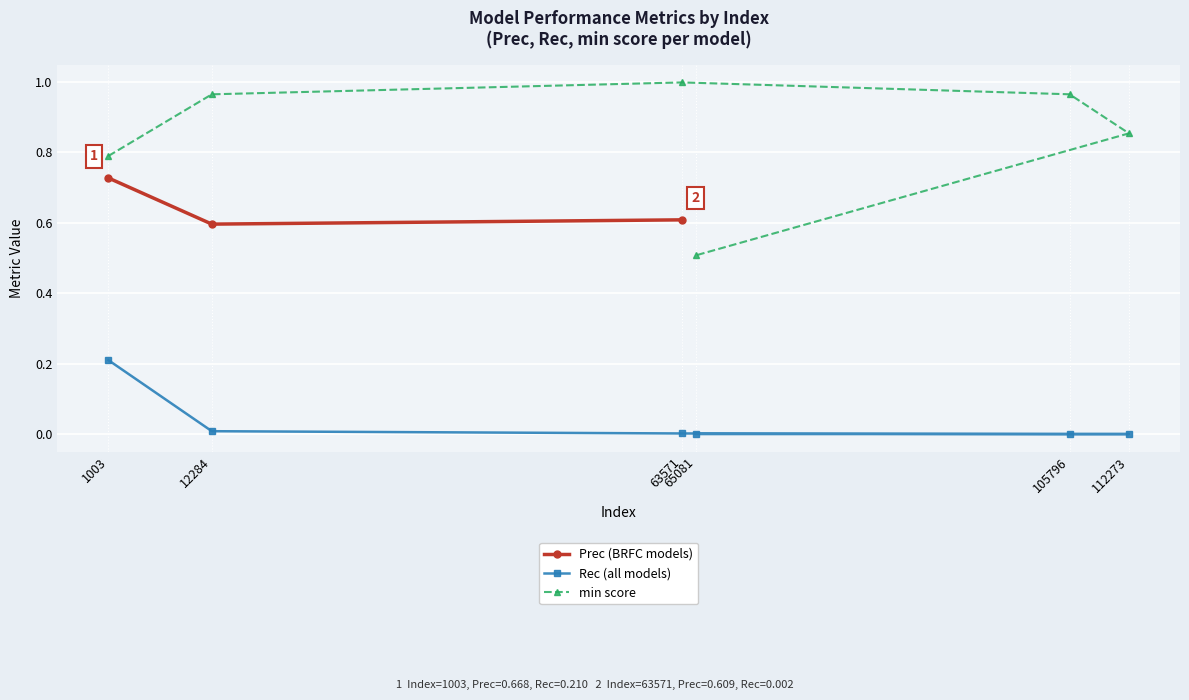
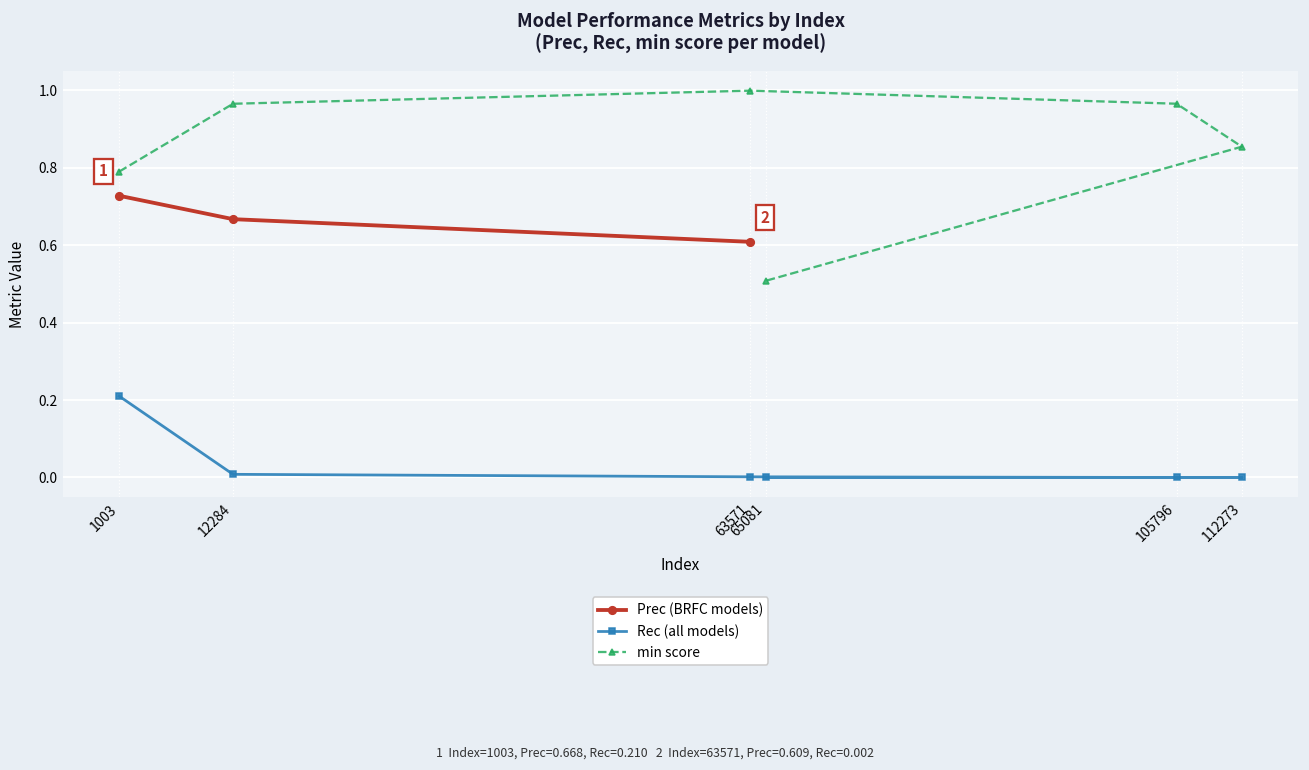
Prec (BRFC models), 12284: 0.60 -> 0.67
